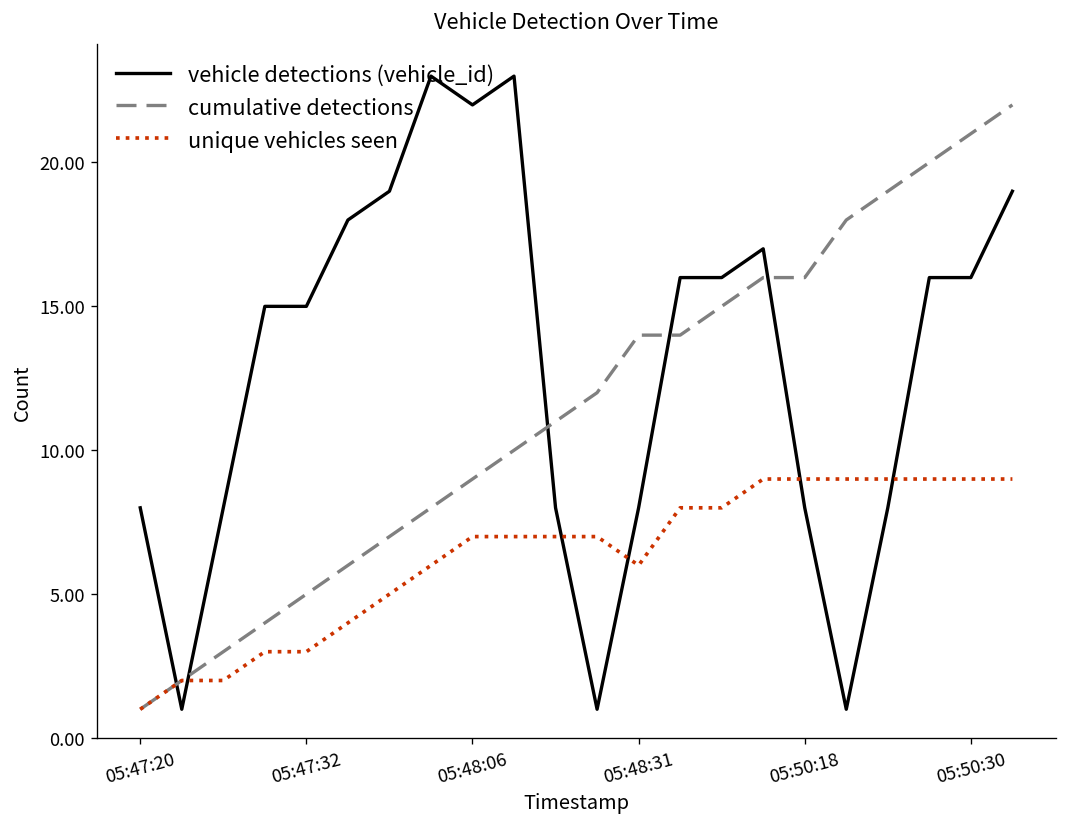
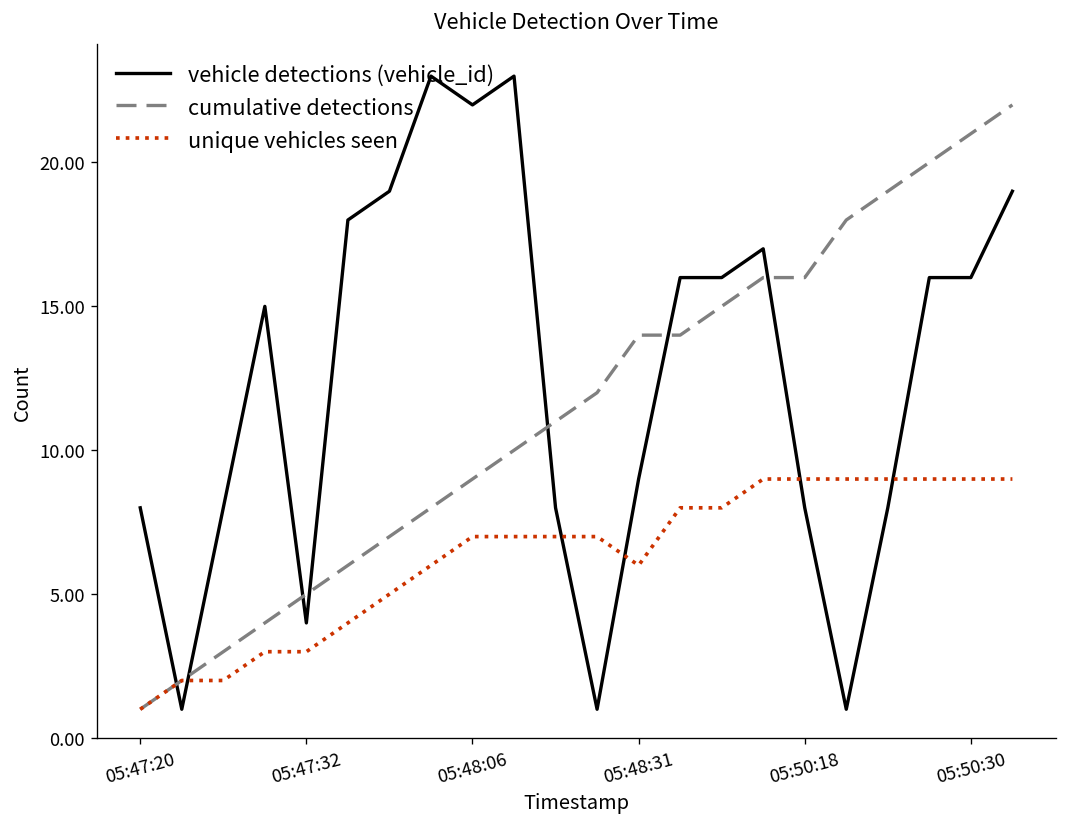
vehicle detections (vehicle_id), 05:47:32: 15 -> 4
vehicle detections (vehicle_id), 05:48:31: 8 -> 9
